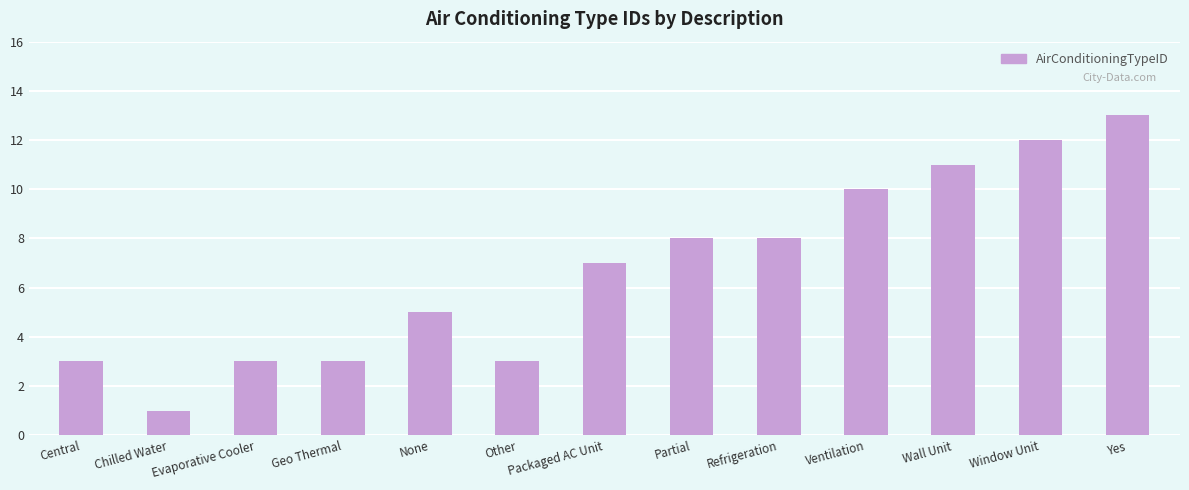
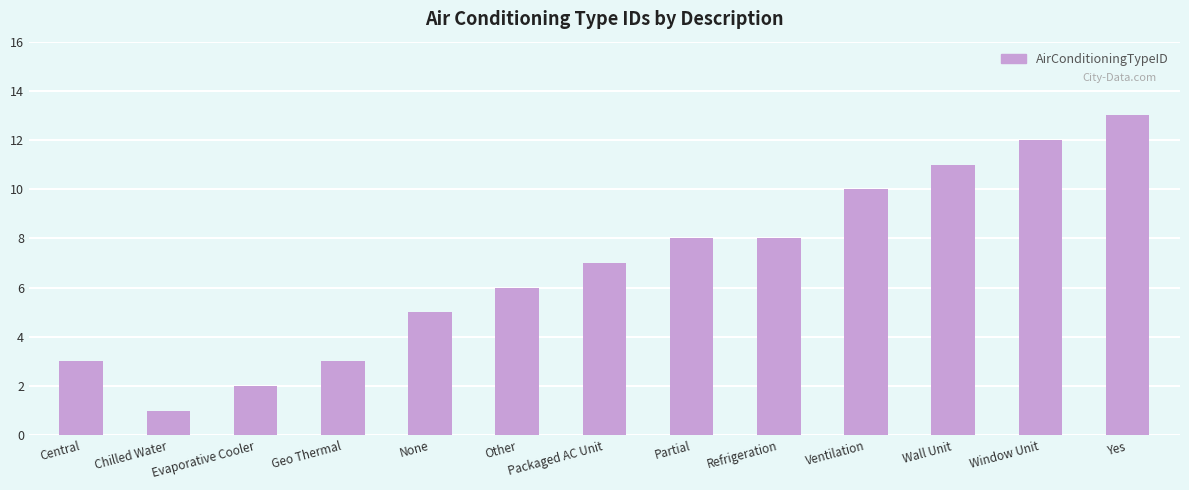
Evaporative Cooler: 3 -> 2
Other: 3 -> 6
